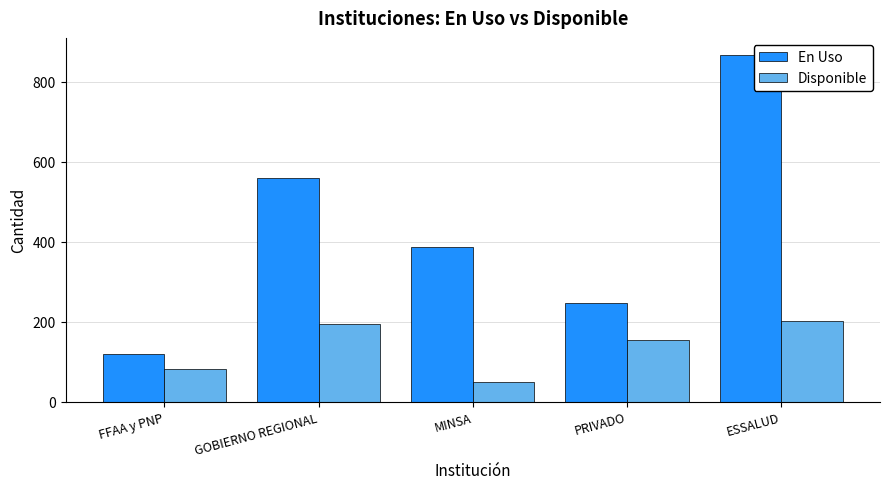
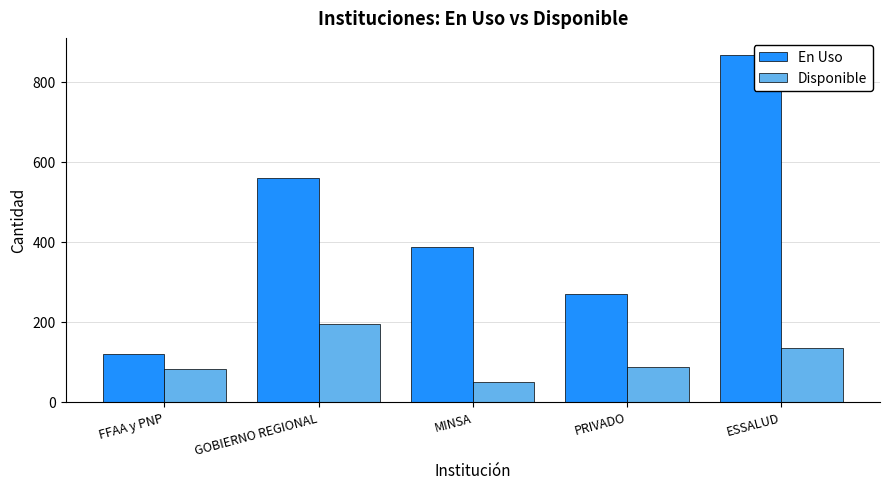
En Uso, PRIVADO: 250 -> 270
Disponible, PRIVADO: 160 -> 90
Disponible, ESSALUD: 200 -> 140
